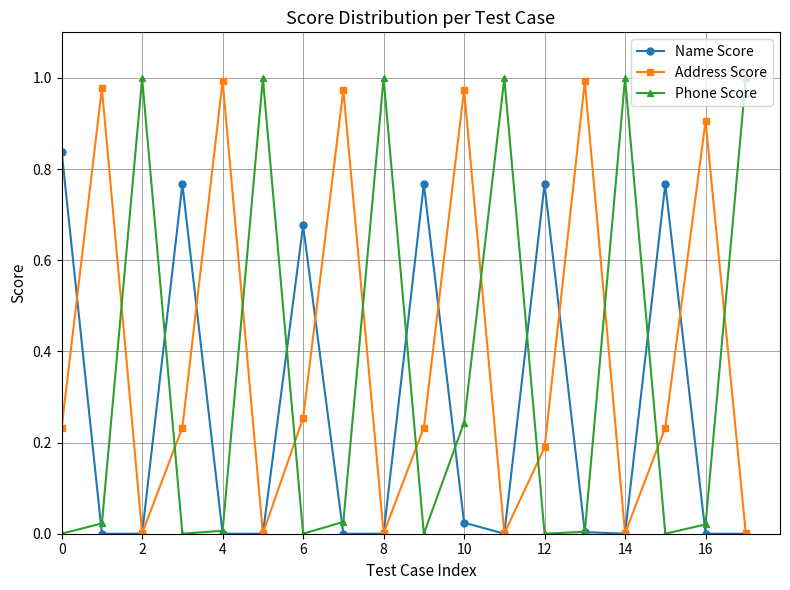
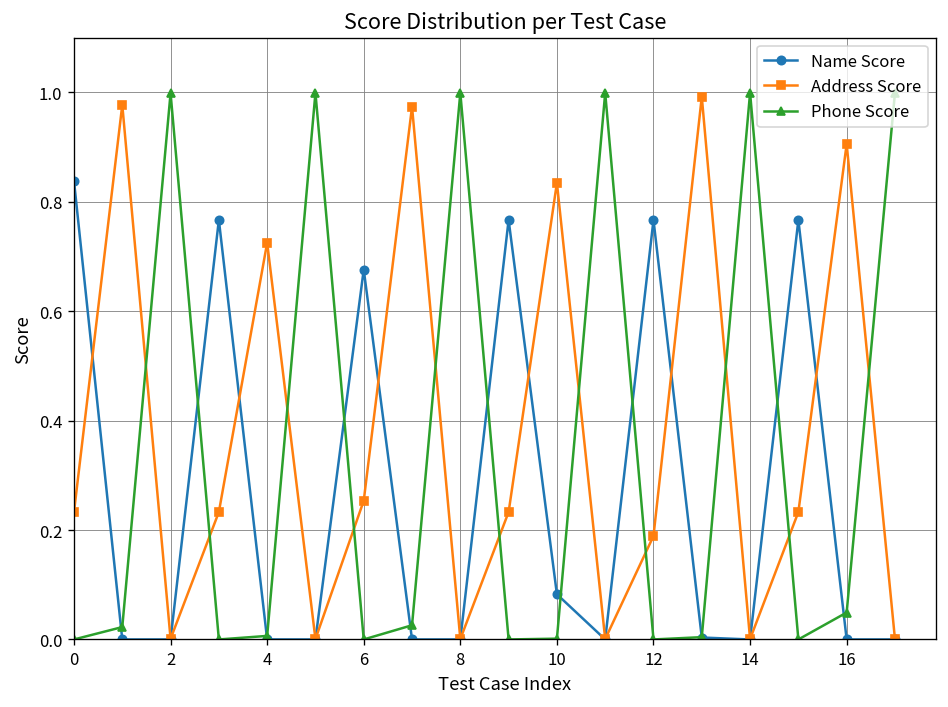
Address Score, 4: 0.99 -> 0.73
Name Score, 10: 0.02 -> 0.08
Address Score, 10: 0.97 -> 0.83
Phone Score, 10: 0.24 -> 0.00
Phone Score, 16: 0.02 -> 0.05
